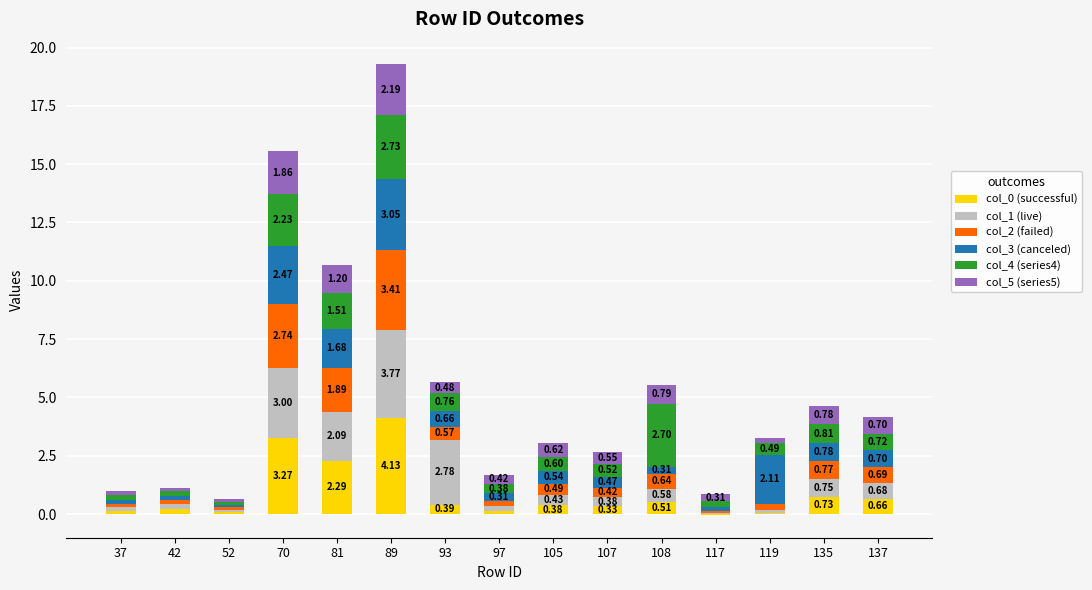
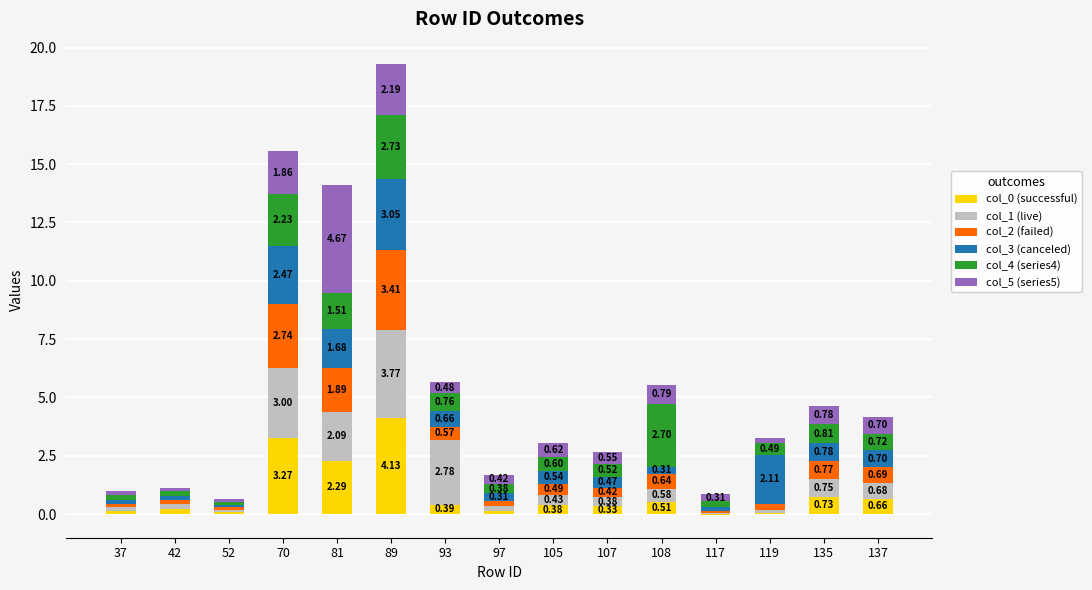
col_5 (series5), 81: 1.20 -> 4.67
